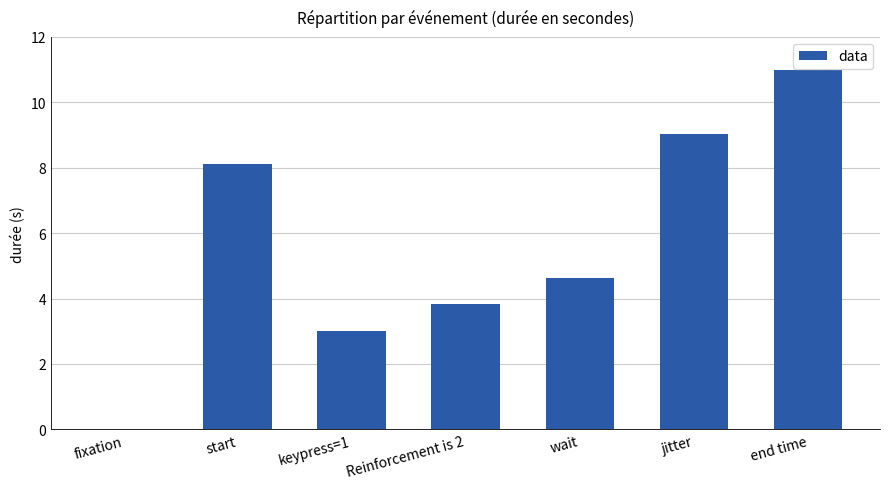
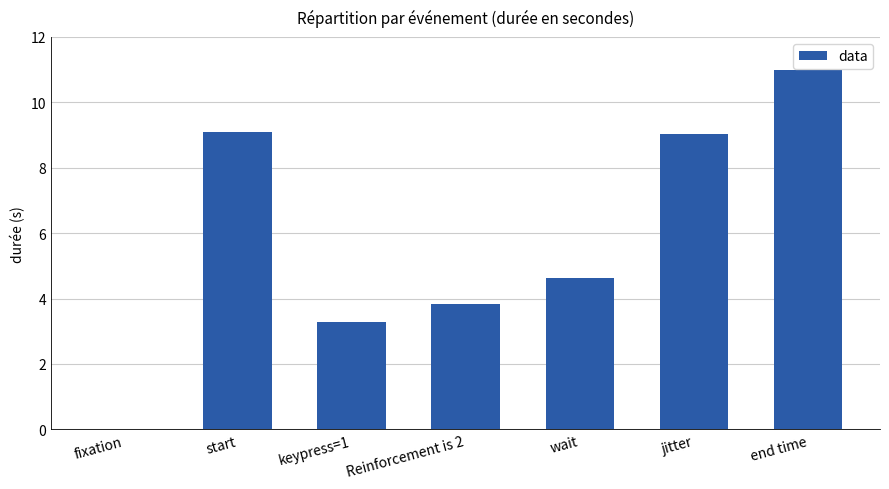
start: 8.1 -> 9.1
keypress=1: 3.0 -> 3.3
